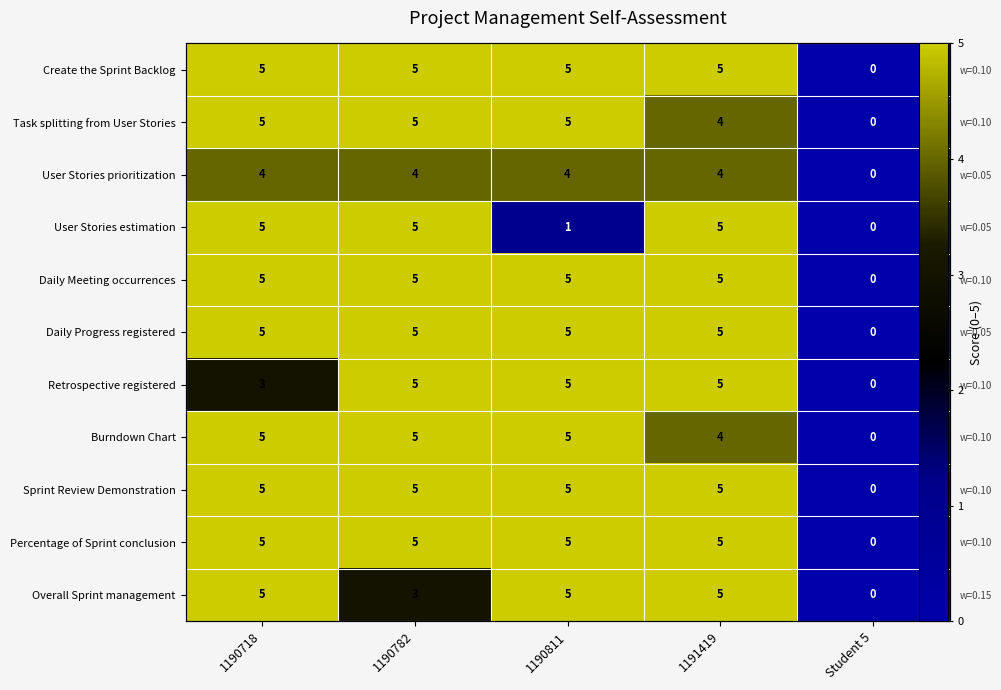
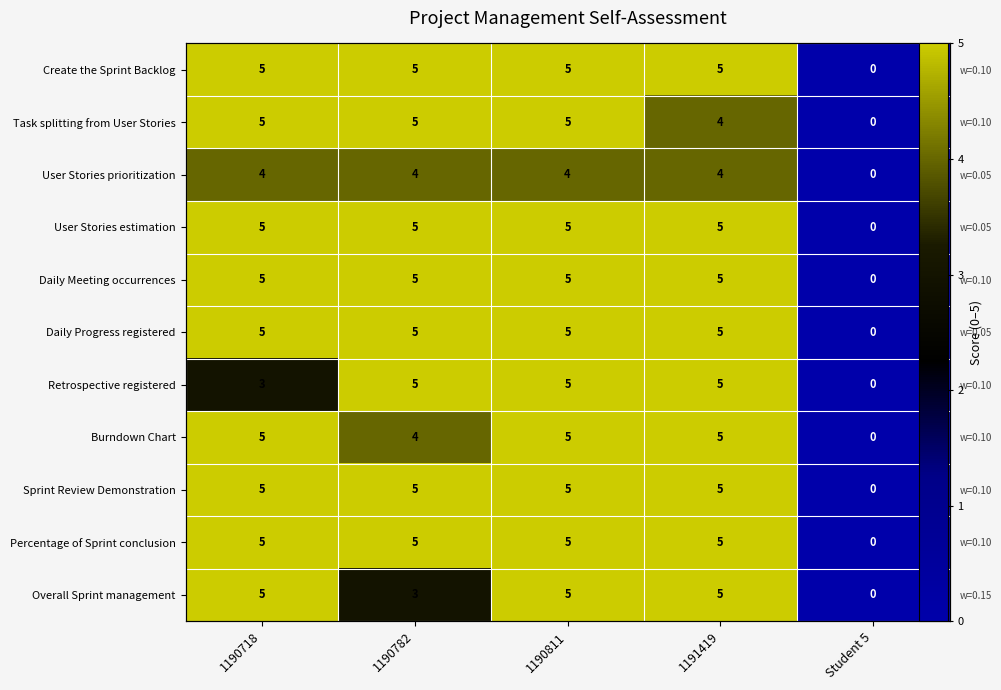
User Stories estimation, 1190811: 1 -> 5
Burndown Chart, 1190782: 5 -> 4
Burndown Chart, 1191419: 4 -> 5
